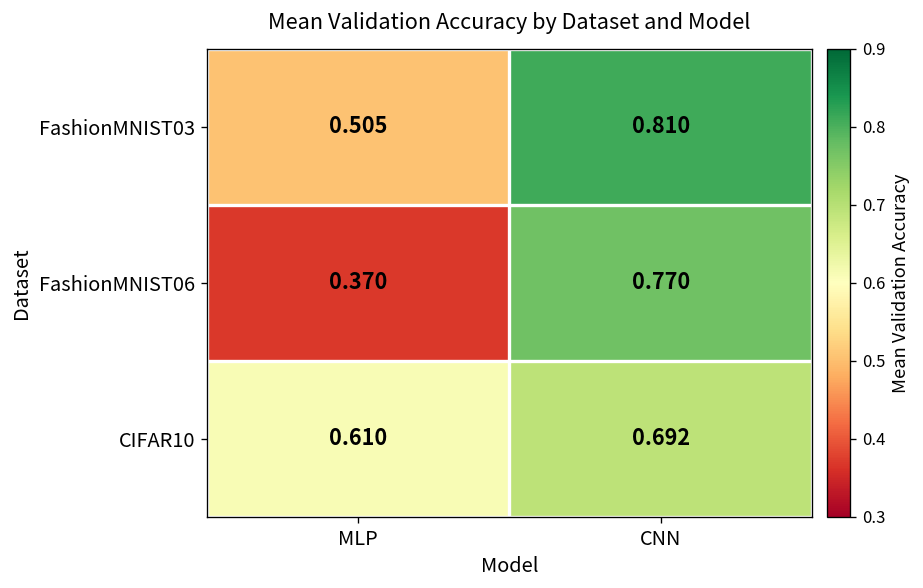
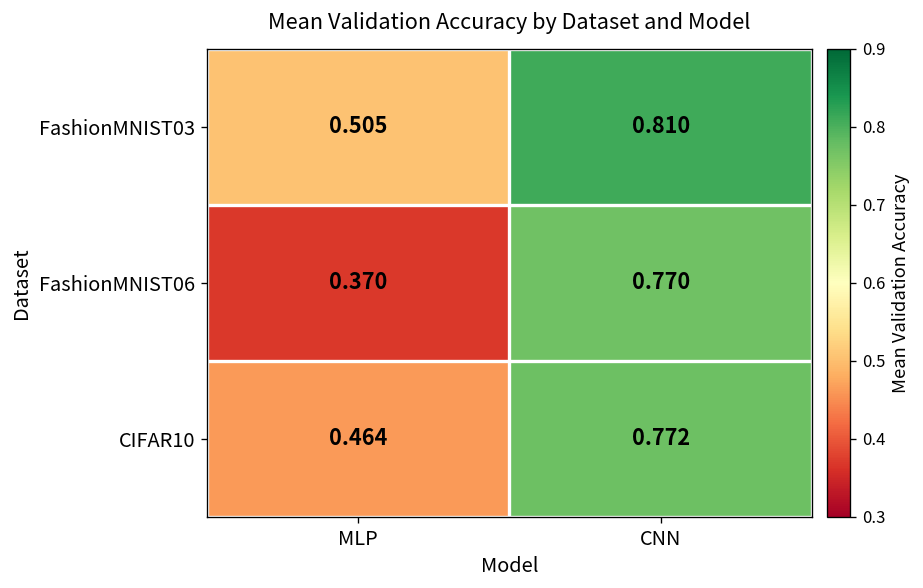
CIFAR10, MLP: 0.610 -> 0.464
CIFAR10, CNN: 0.692 -> 0.772
